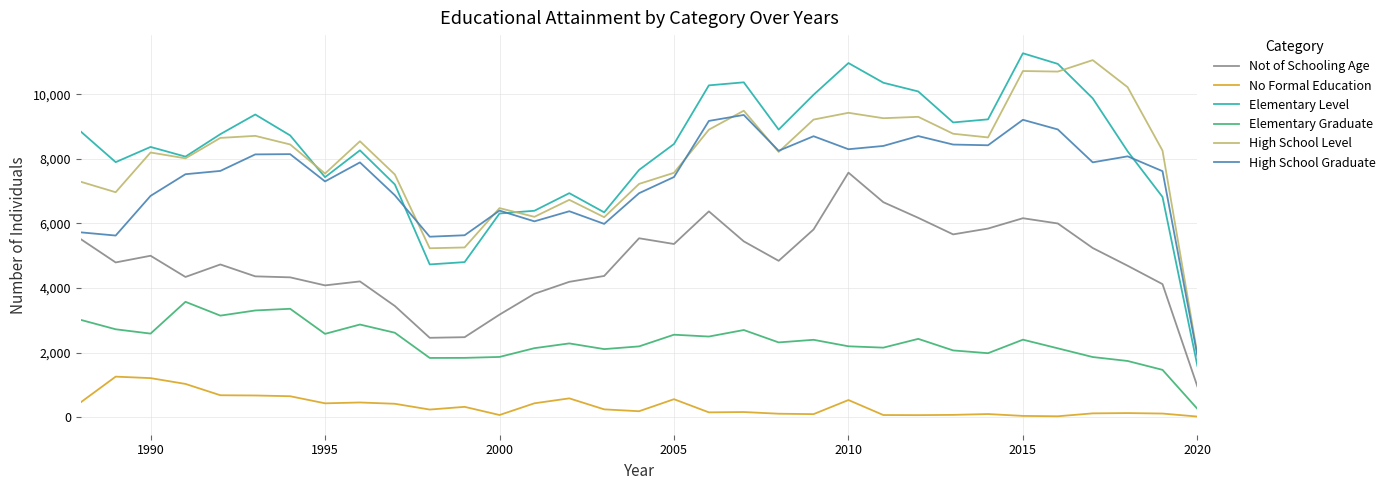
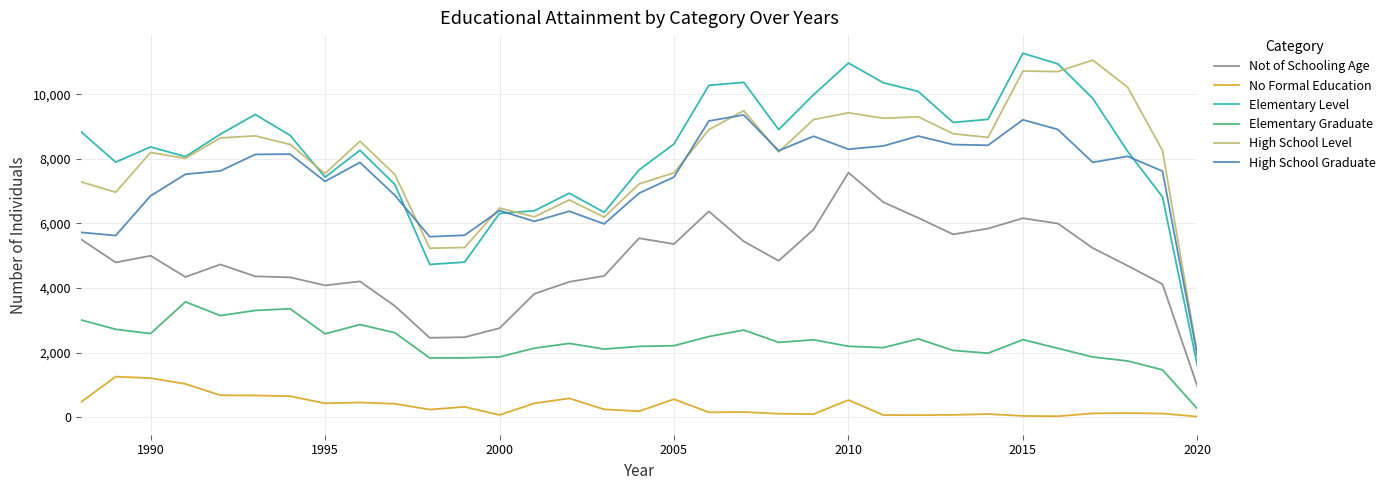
Not of Schooling Age, 2000: 3,200 -> 2,800
Elementary Graduate, 2005: 2,600 -> 2,200
